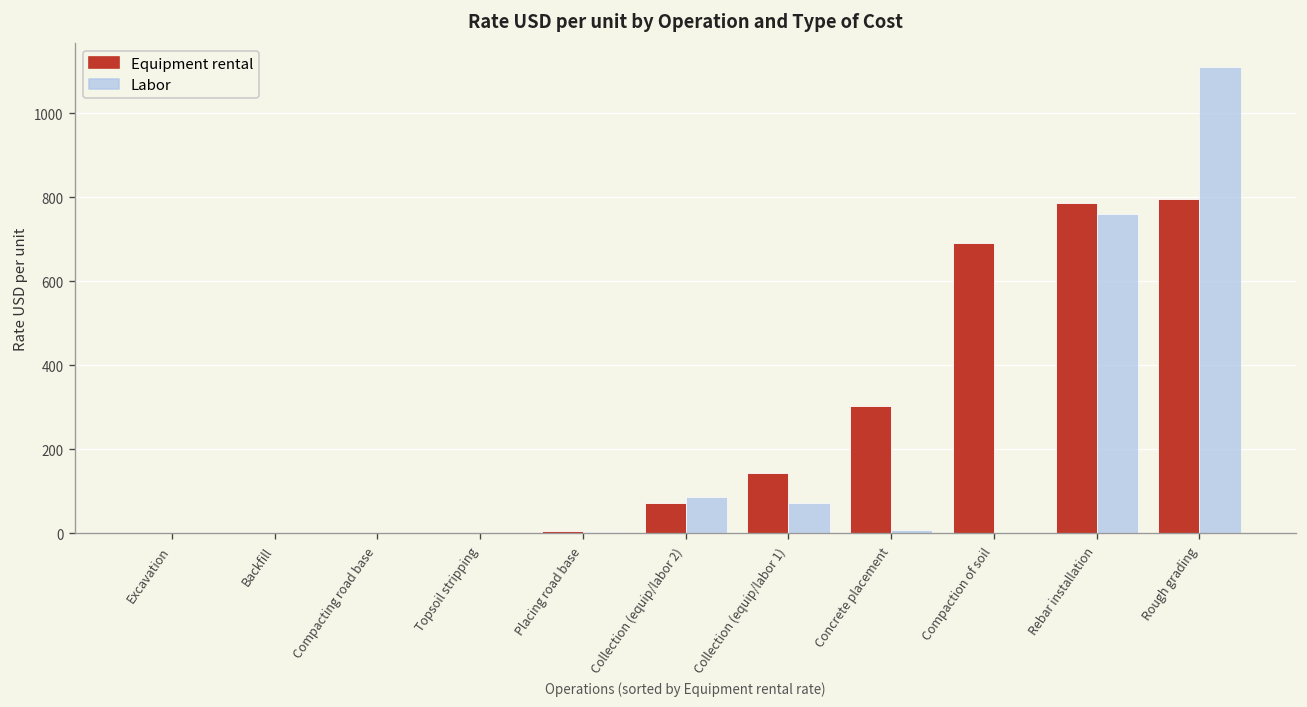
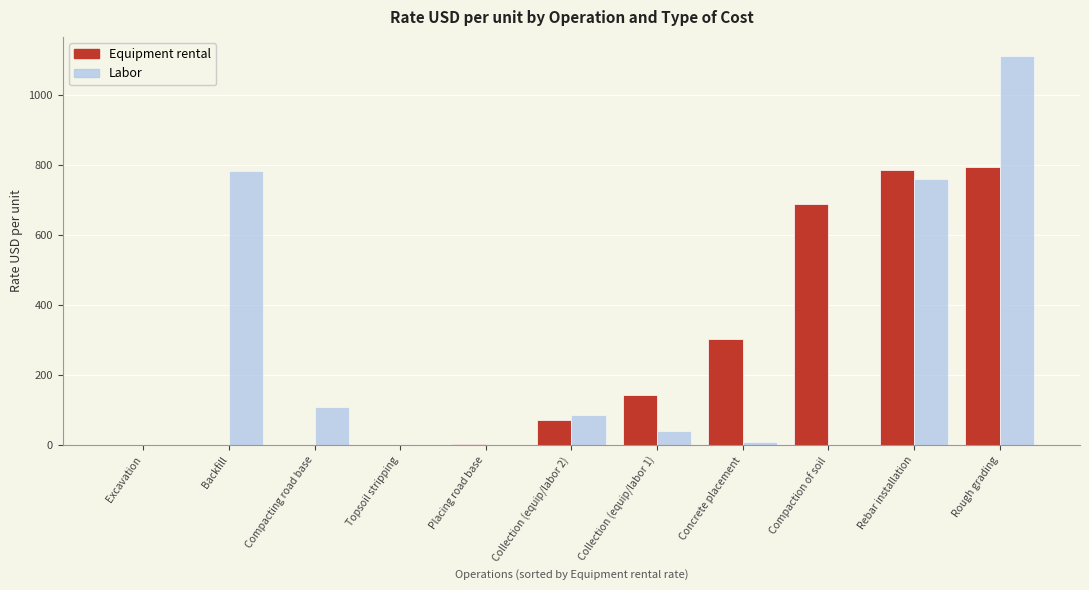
Labor, Backfill: 0 -> 780
Labor, Compacting road base: 0 -> 110
Labor, Collection (equip/labor 1): 70 -> 40
